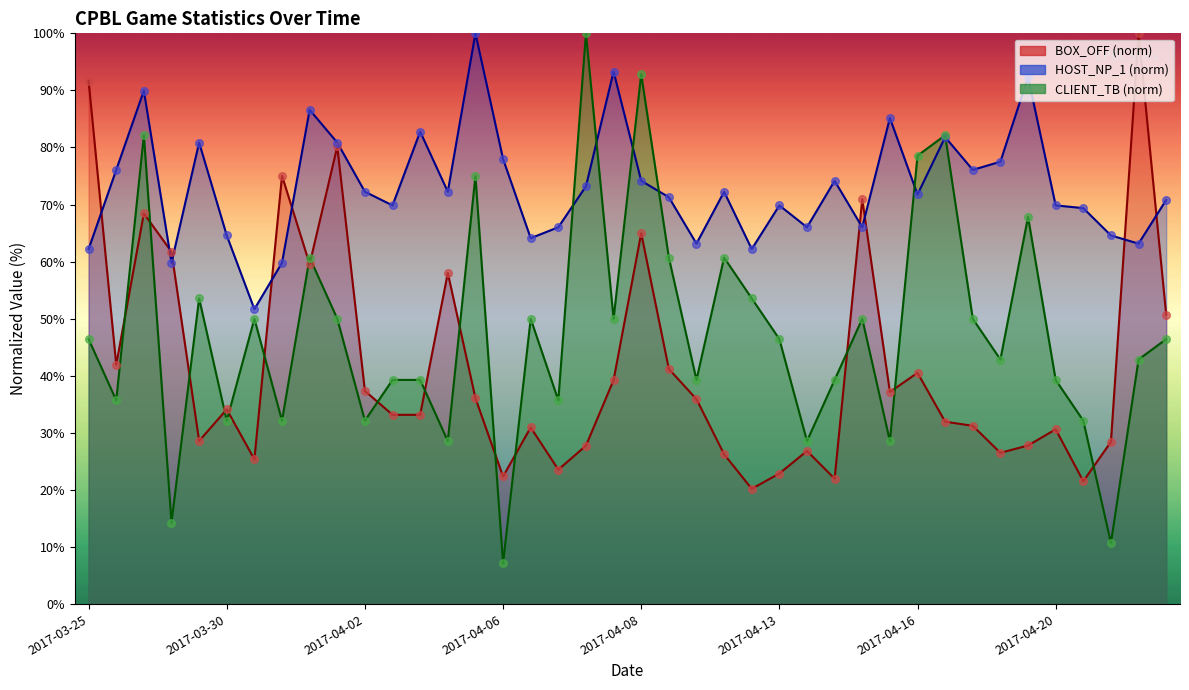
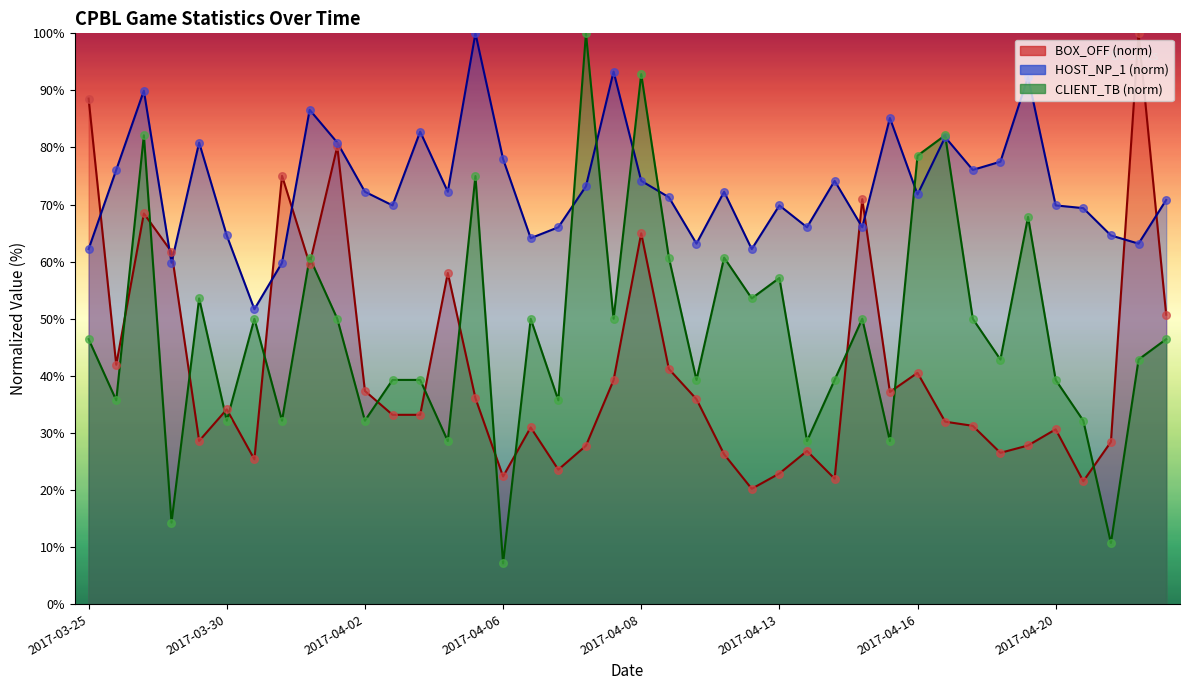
BOX_OFF (norm), 2017-03-25: 92% -> 89%
CLIENT_TB (norm), 2017-04-13: 46% -> 57%
